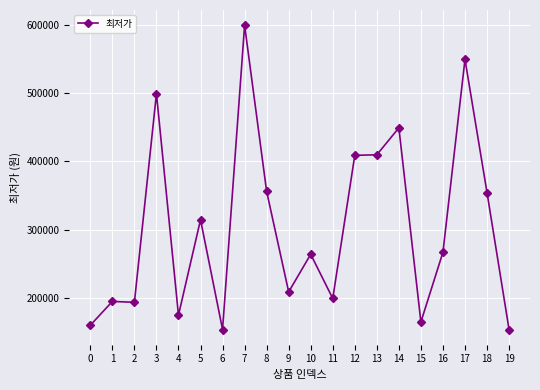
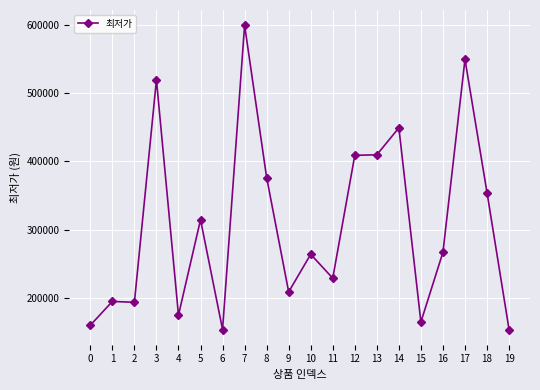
3: 500000 -> 520000
8: 360000 -> 380000
11: 200000 -> 230000
